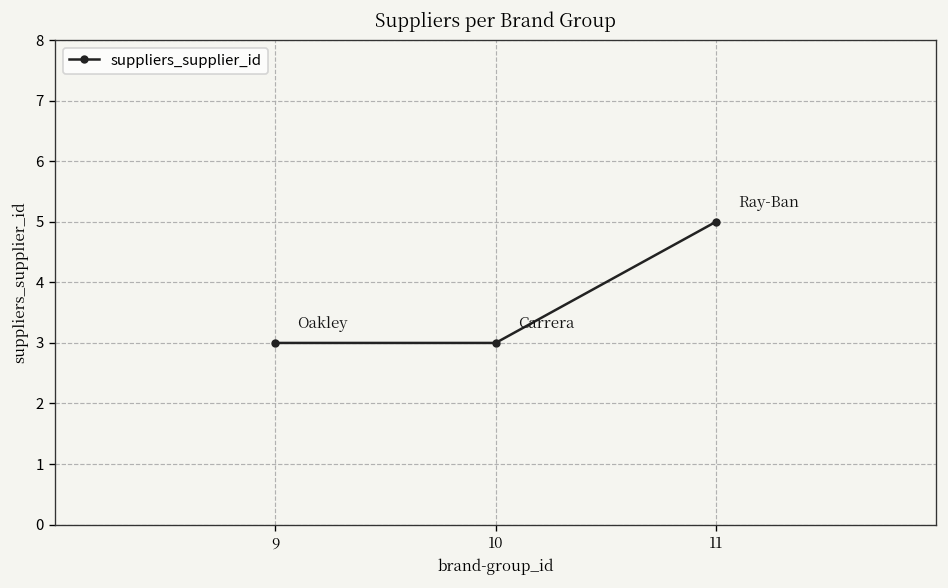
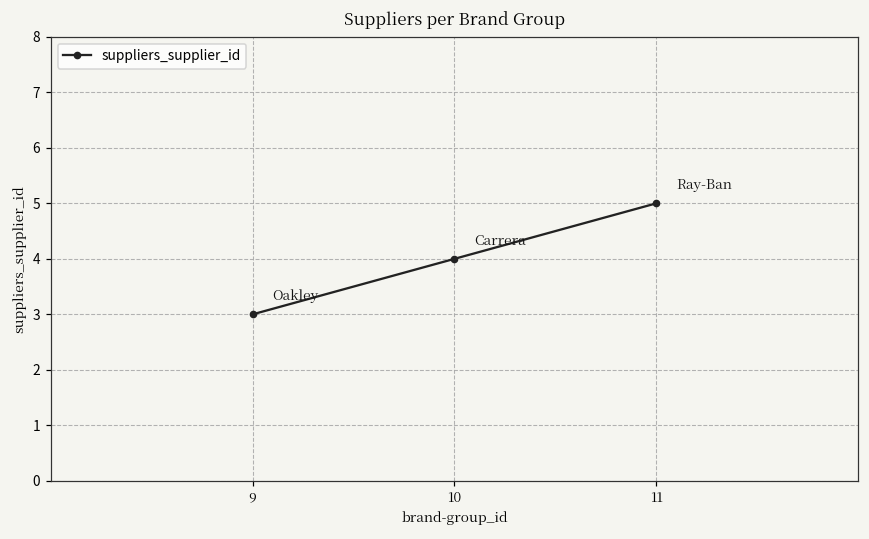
10: 3 -> 4
